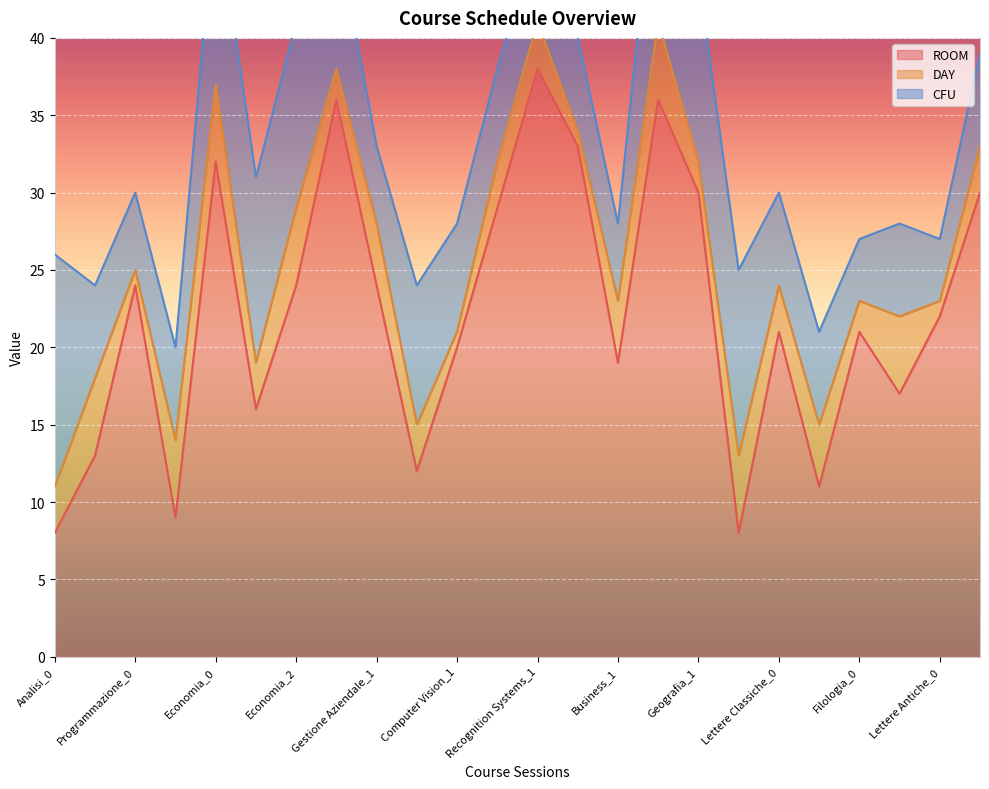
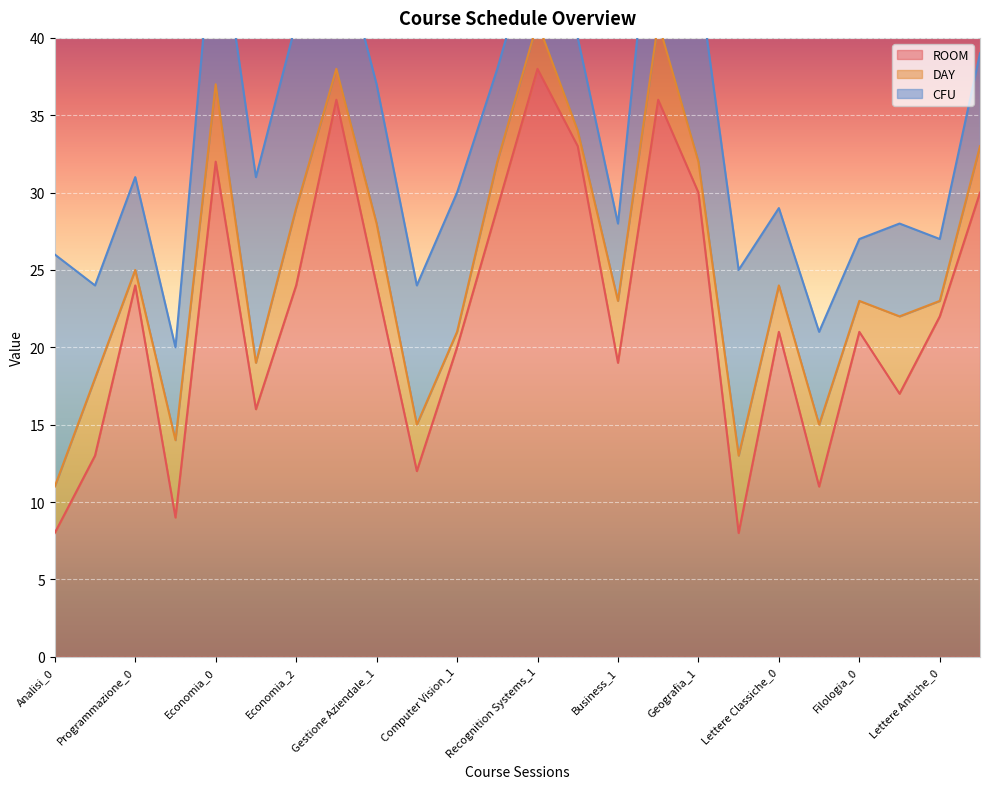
CFU, Programmazione_0: 5 -> 6
CFU, Gestione Aziendale_1: 5 -> 9
CFU, Computer Vision_1: 7 -> 9
CFU, Lettere Classiche_0: 6 -> 5
